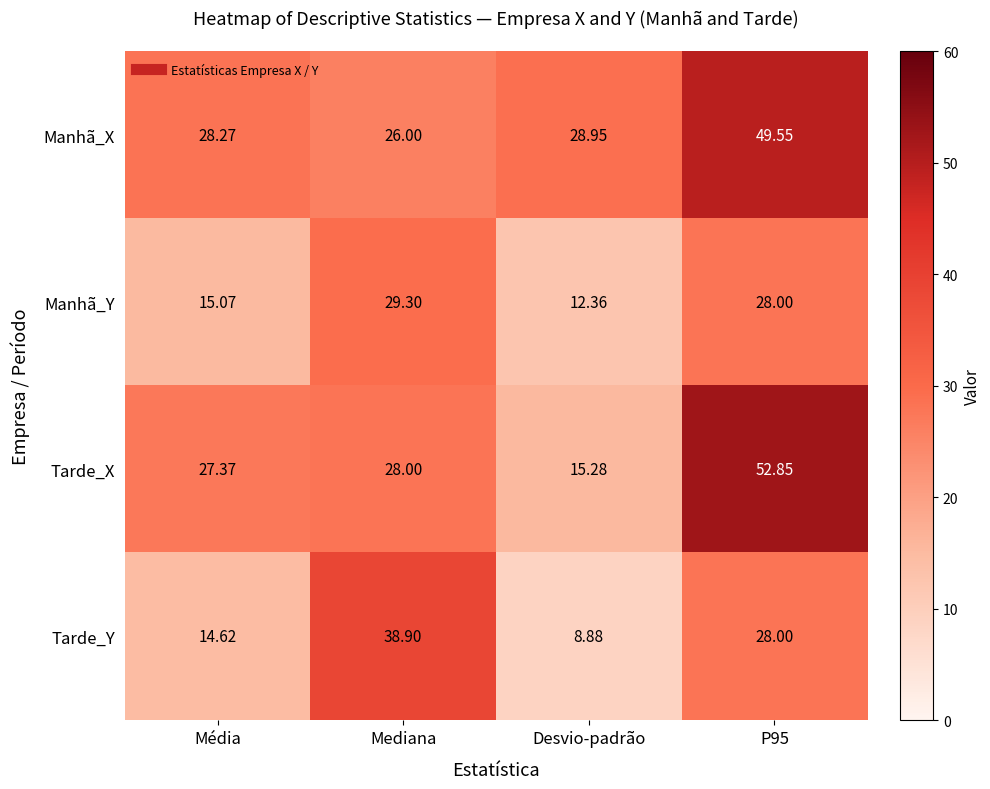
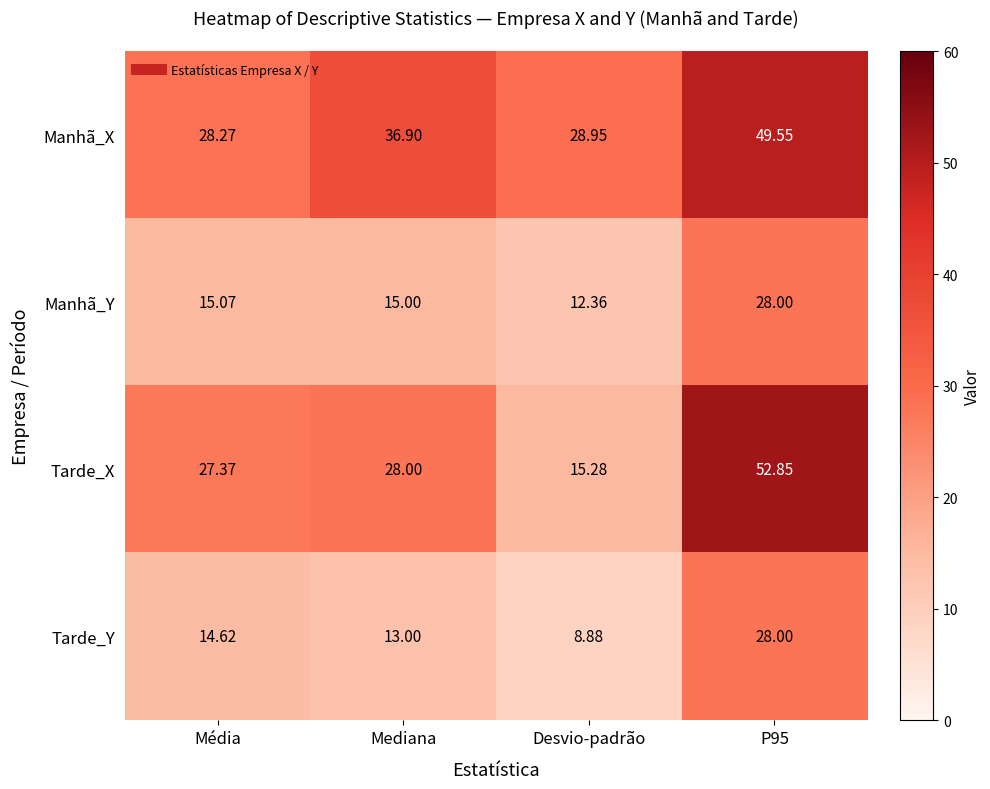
Manhã_X, Mediana: 26.00 -> 36.90
Manhã_Y, Mediana: 29.30 -> 15.00
Tarde_Y, Mediana: 38.90 -> 13.00
